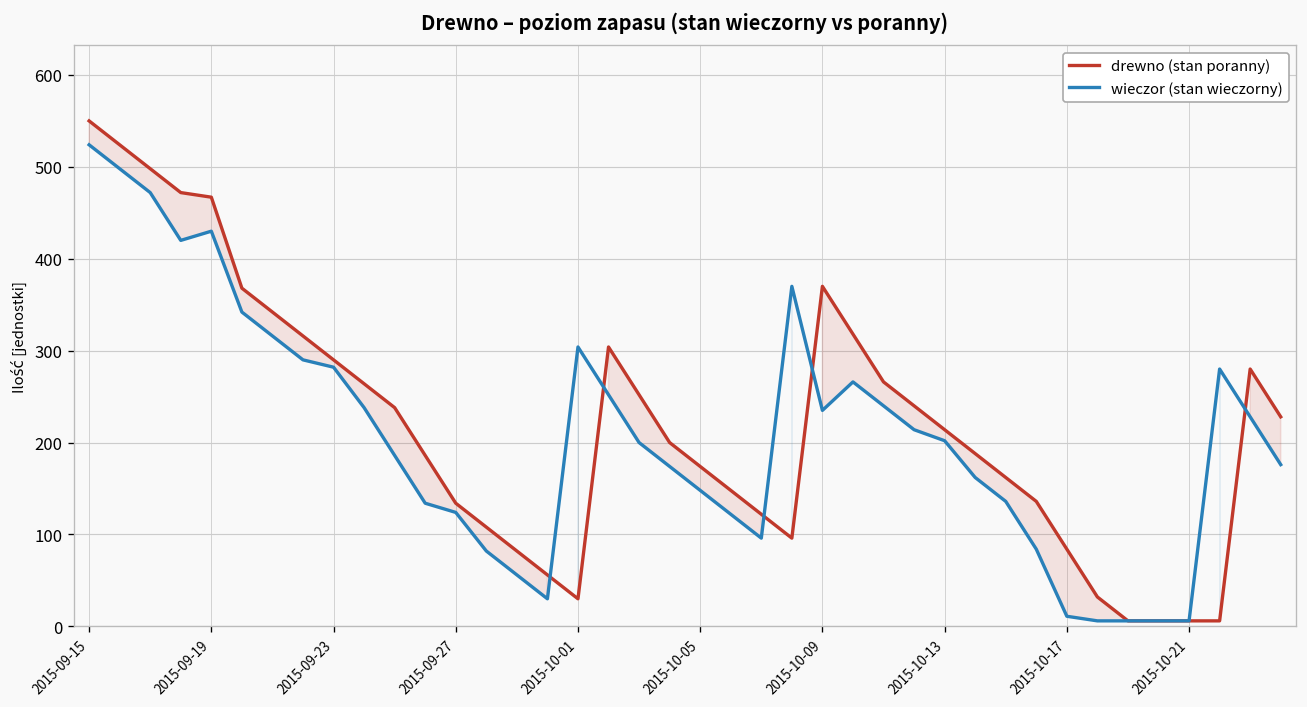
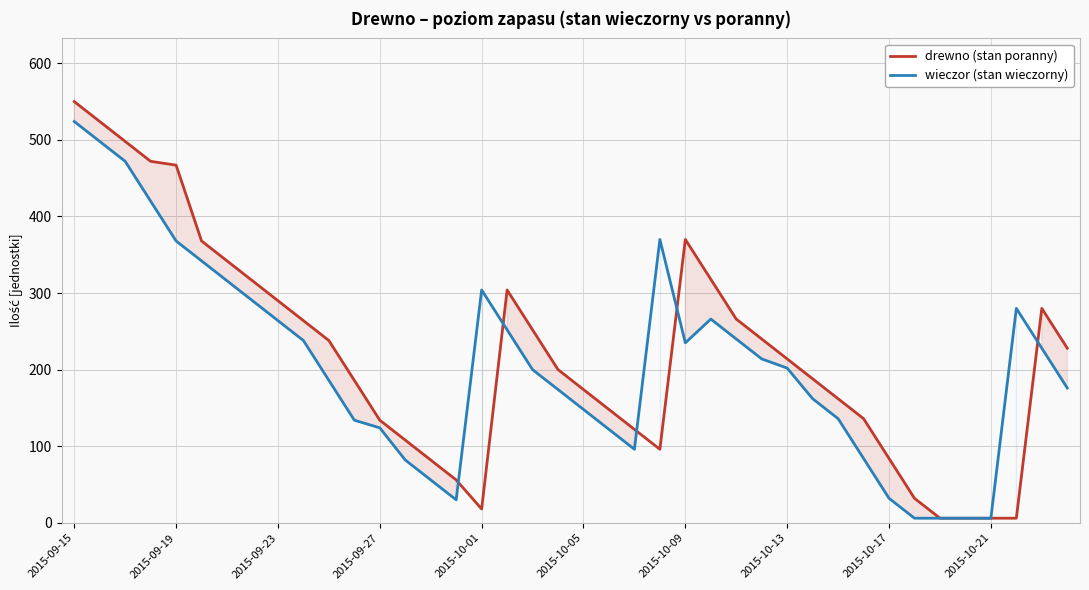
wieczor (stan wieczorny), 2015-09-19: 430 -> 370
wieczor (stan wieczorny), 2015-09-23: 280 -> 260
drewno (stan poranny), 2015-10-01: 30 -> 20
wieczor (stan wieczorny), 2015-10-17: 10 -> 30
